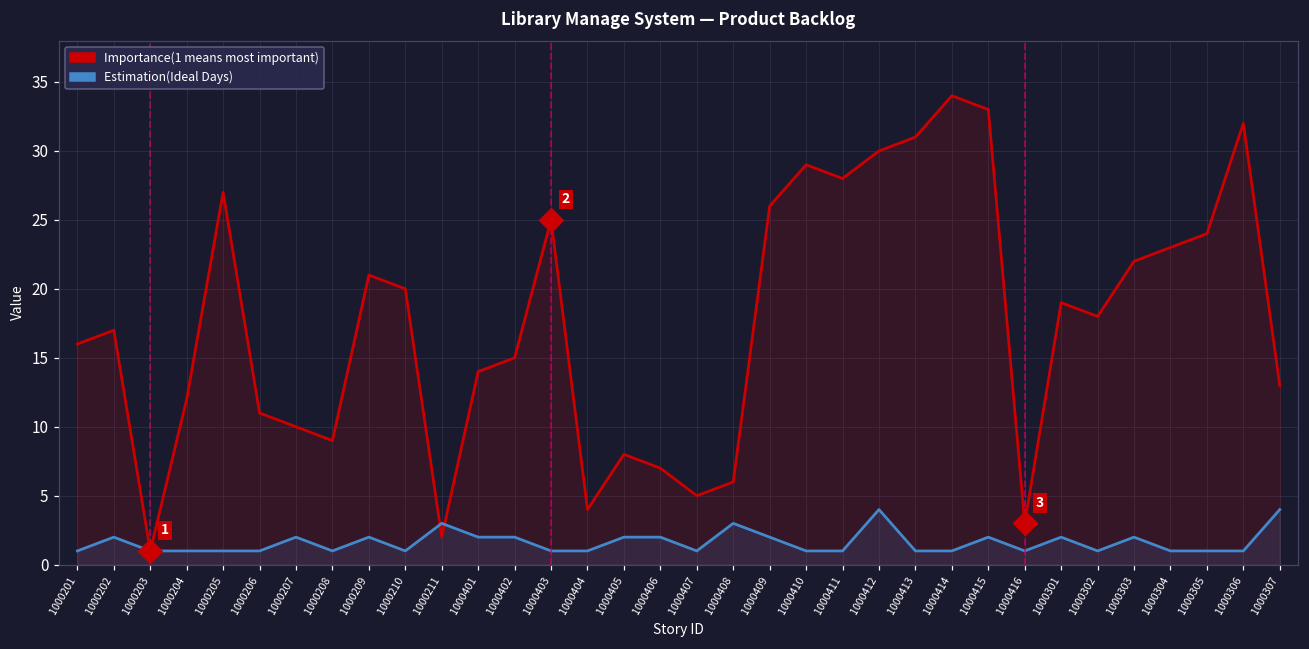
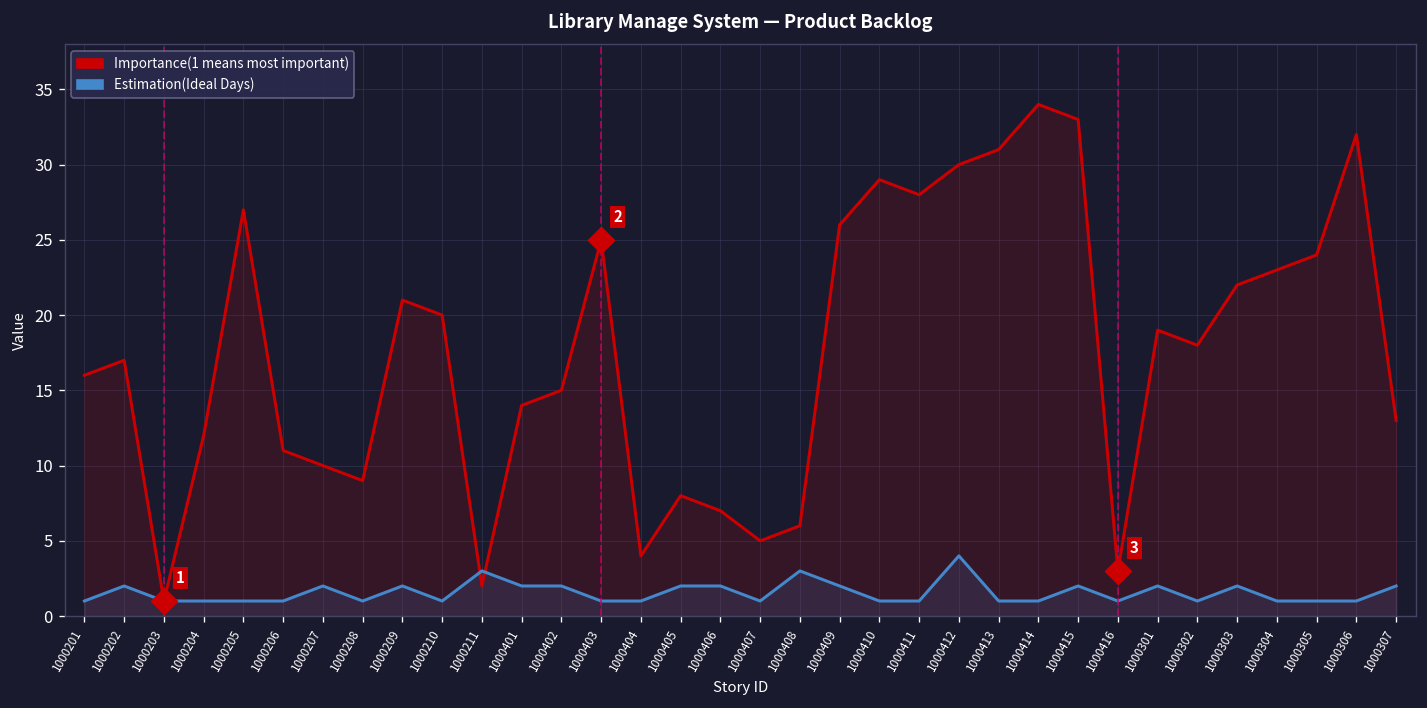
Estimation(Ideal Days), 1000307: 4 -> 2
